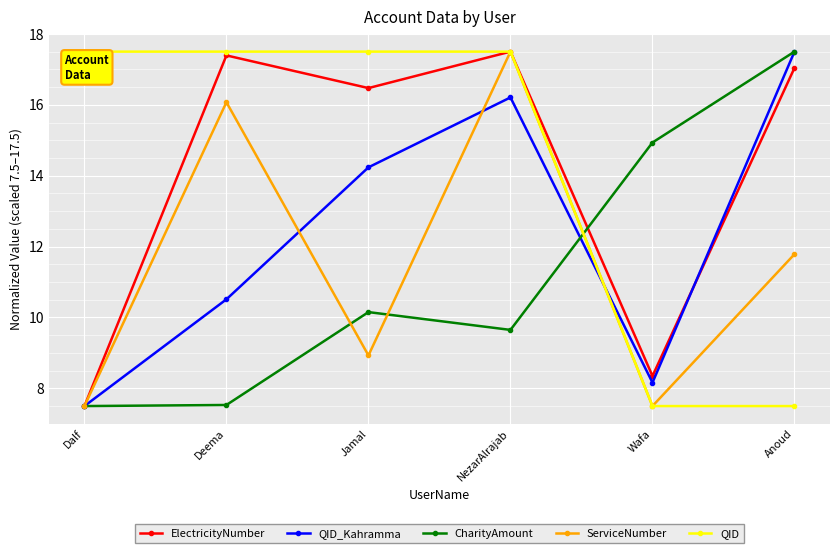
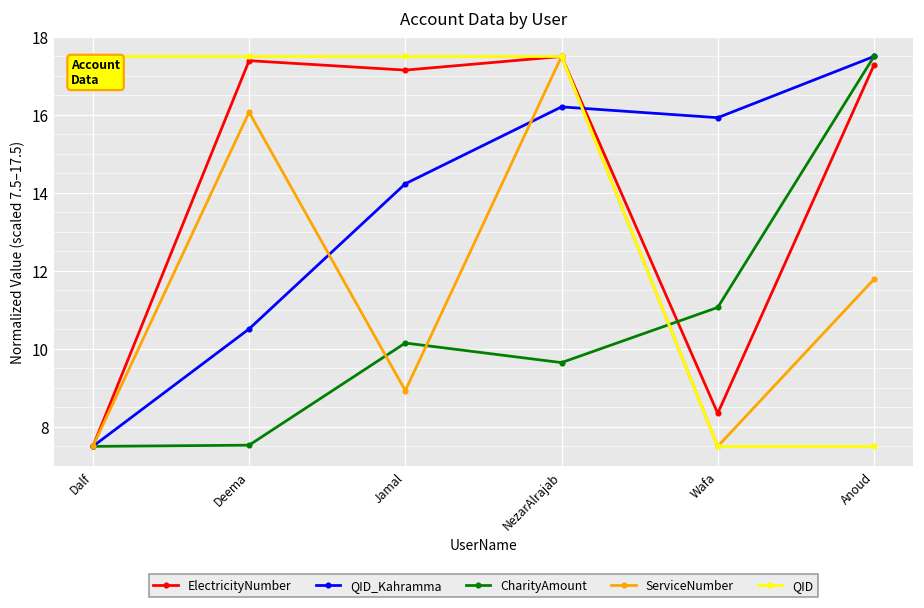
ElectricityNumber, Jamal: 16.5 -> 17.2
QID_Kahramma, Wafa: 8.2 -> 15.9
CharityAmount, Wafa: 14.9 -> 11.1
ElectricityNumber, Anoud: 17.0 -> 17.3
